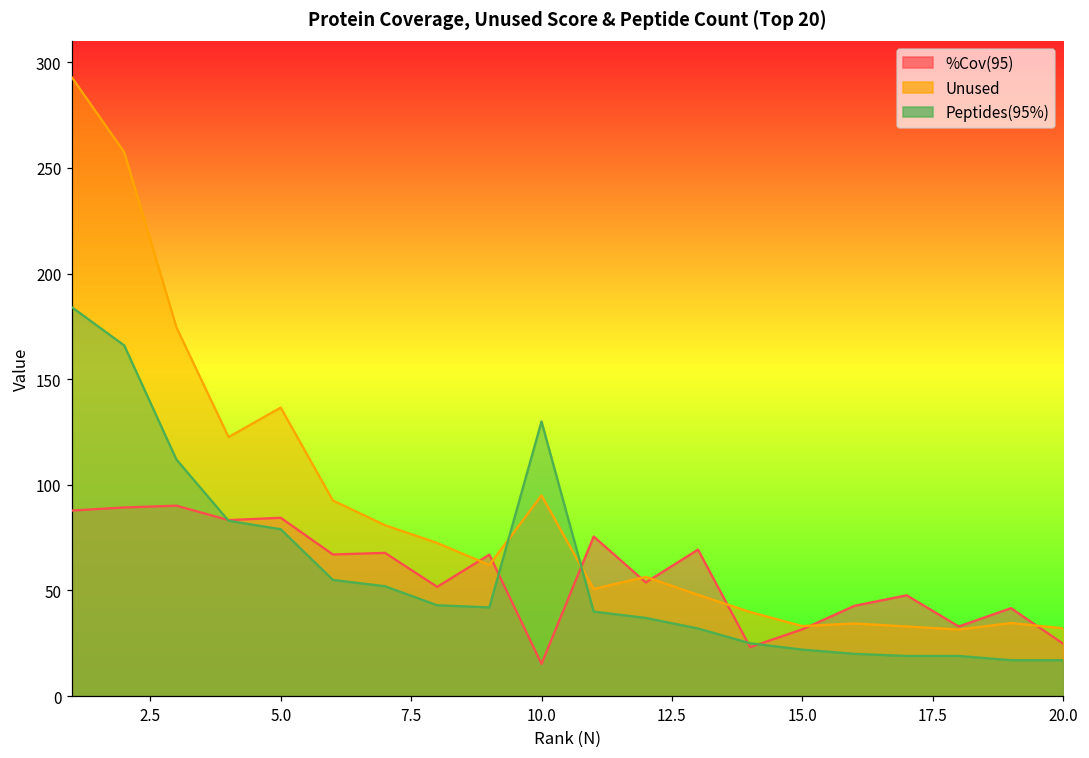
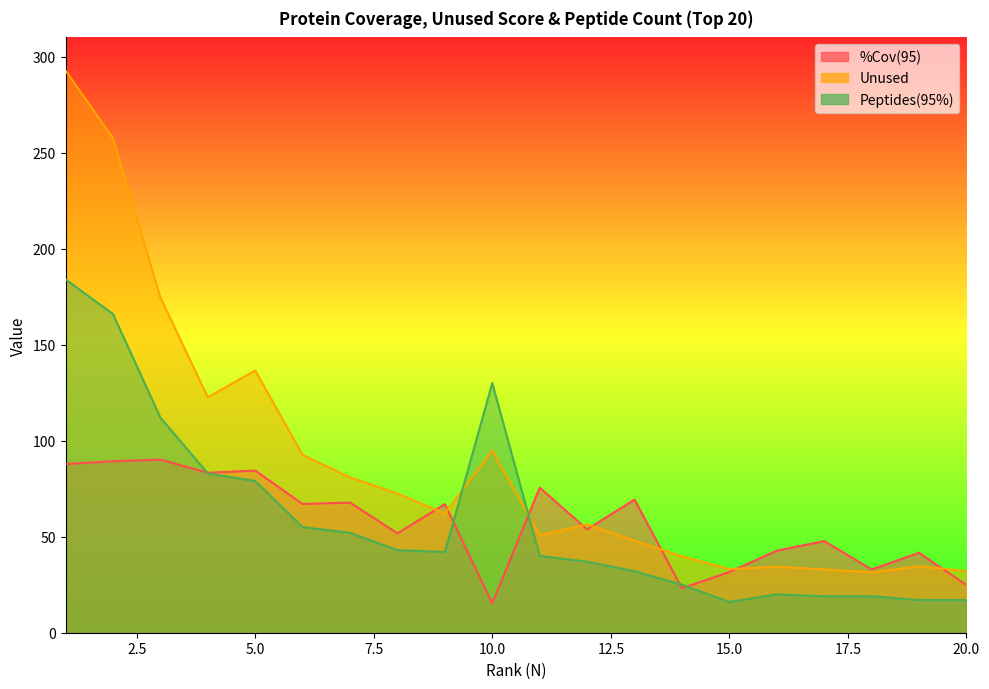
Peptides(95%), 15.0: 22 -> 16
